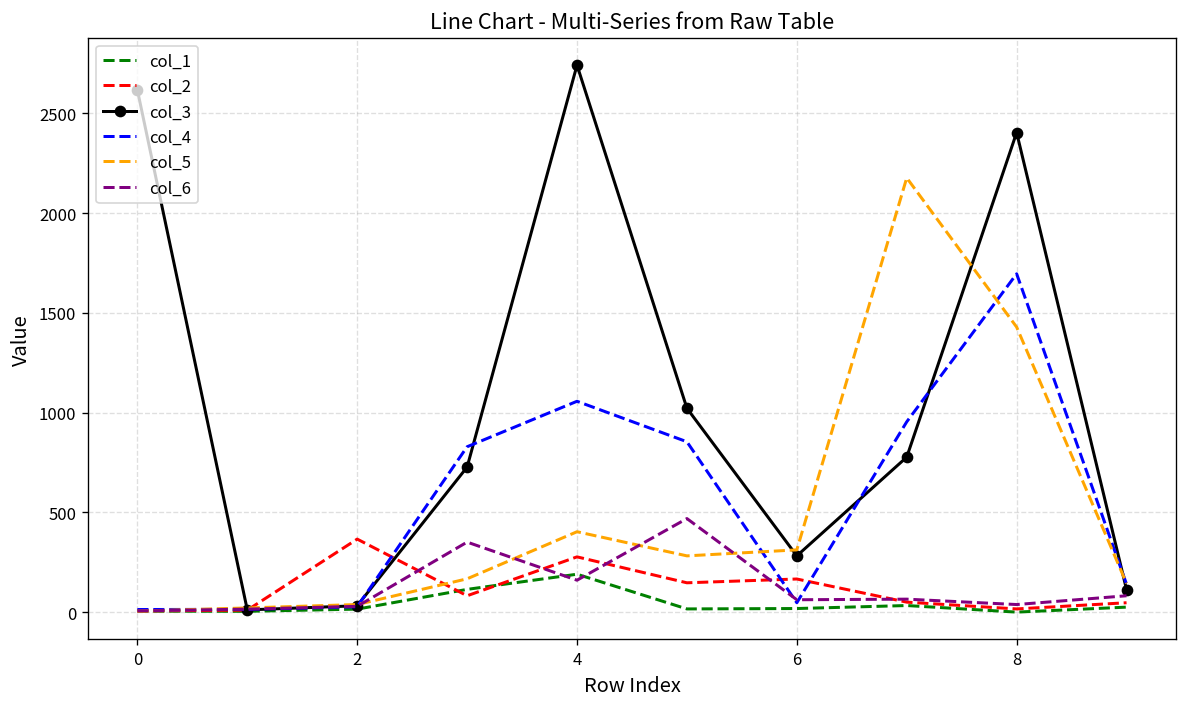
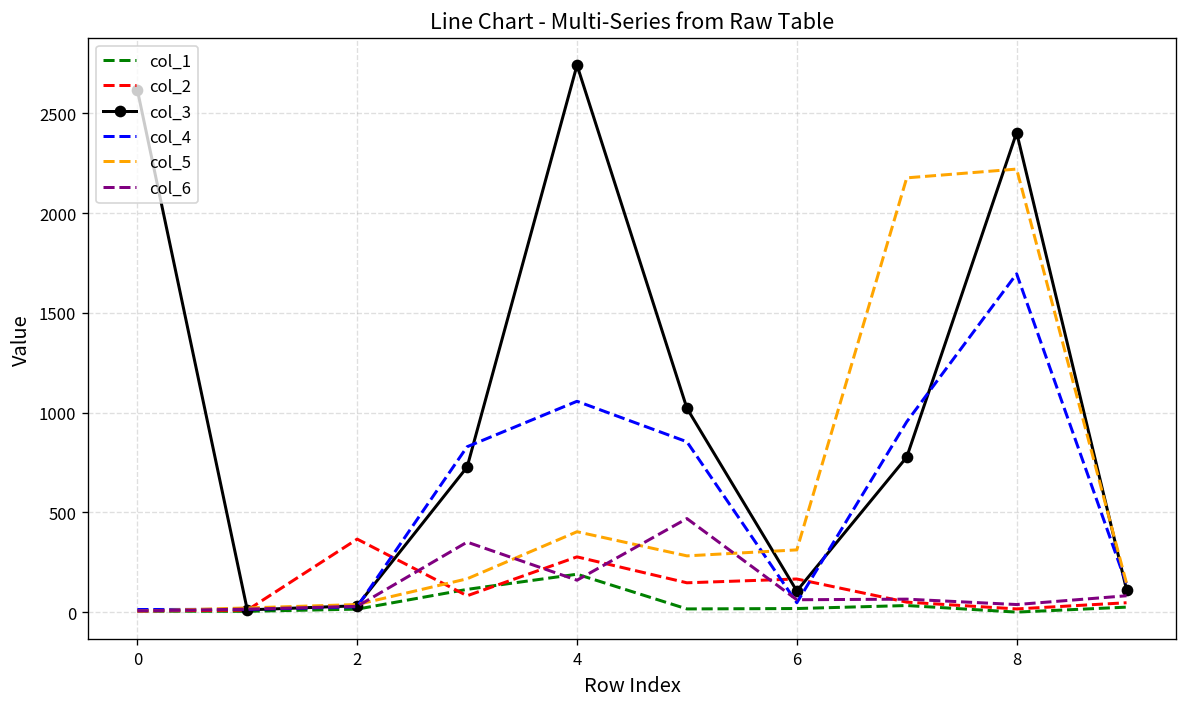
col_3, 6: 280 -> 110
col_5, 8: 1430 -> 2220
